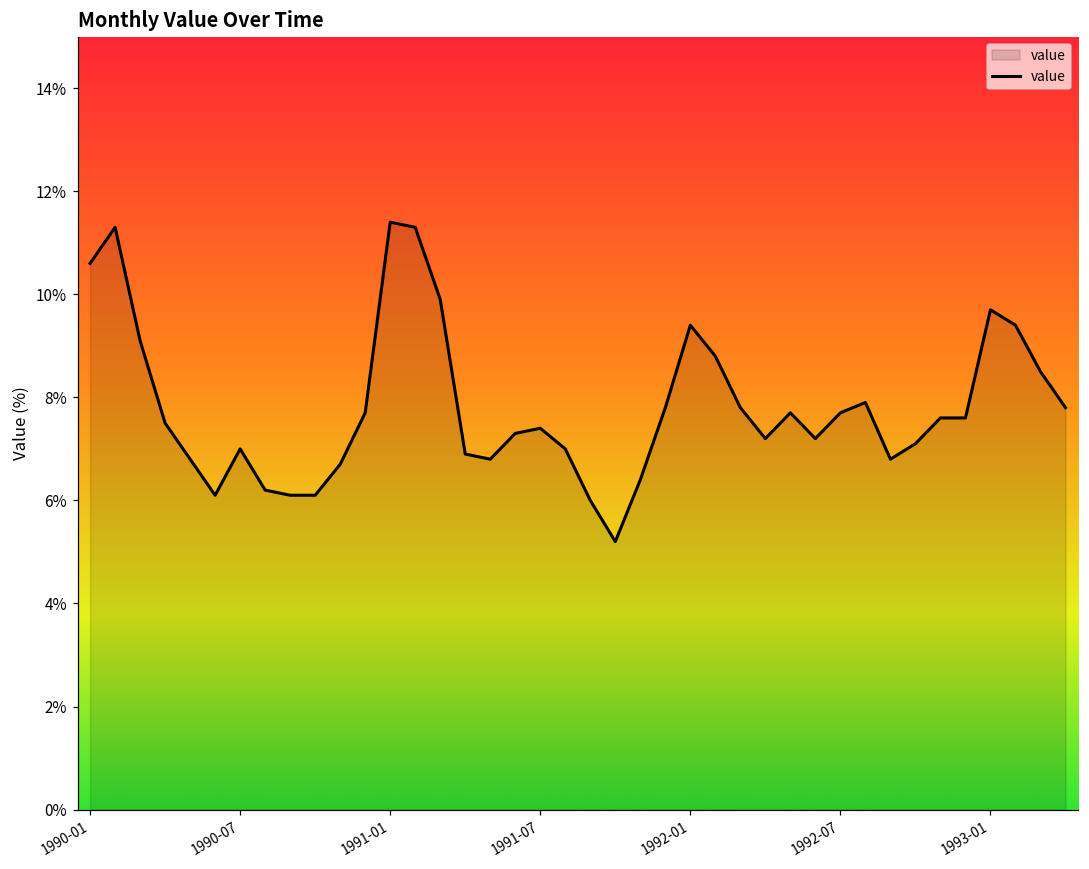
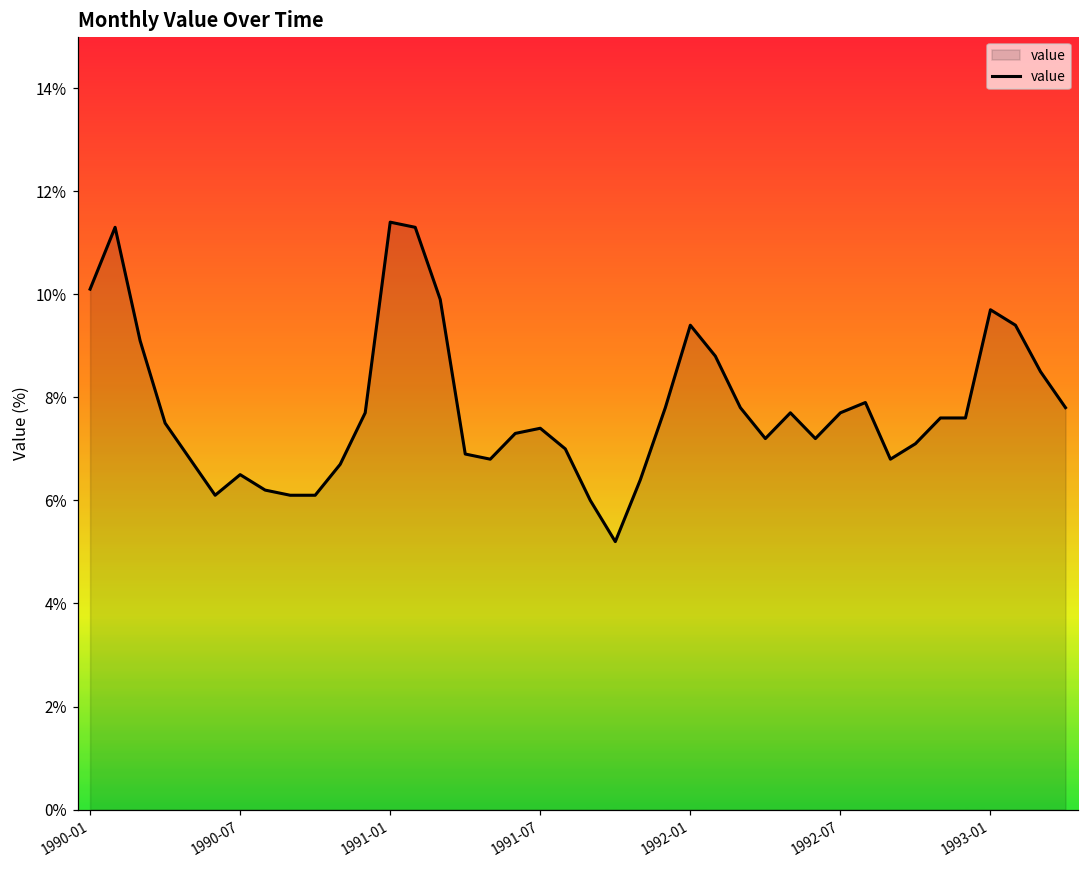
1990-01: 10.6% -> 10.1%
1990-07: 7.0% -> 6.5%
